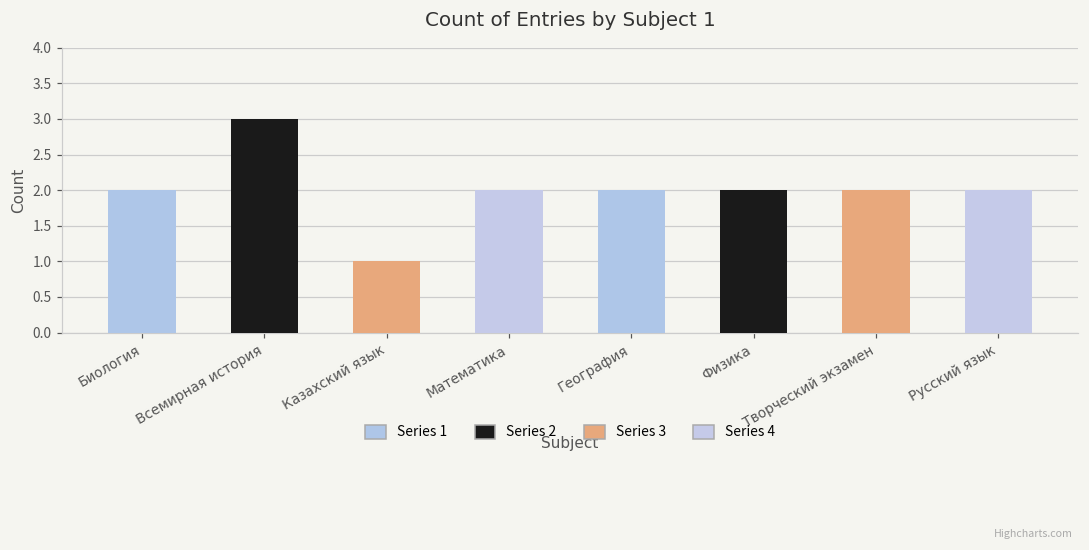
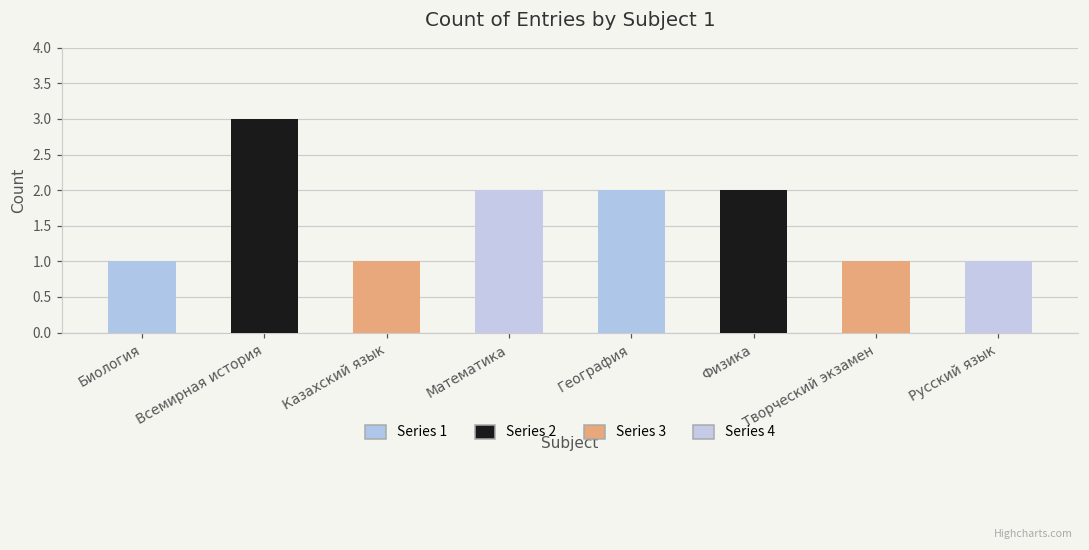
Биология: 2 -> 1
Творческий экзамен: 2 -> 1
Русский язык: 2 -> 1
